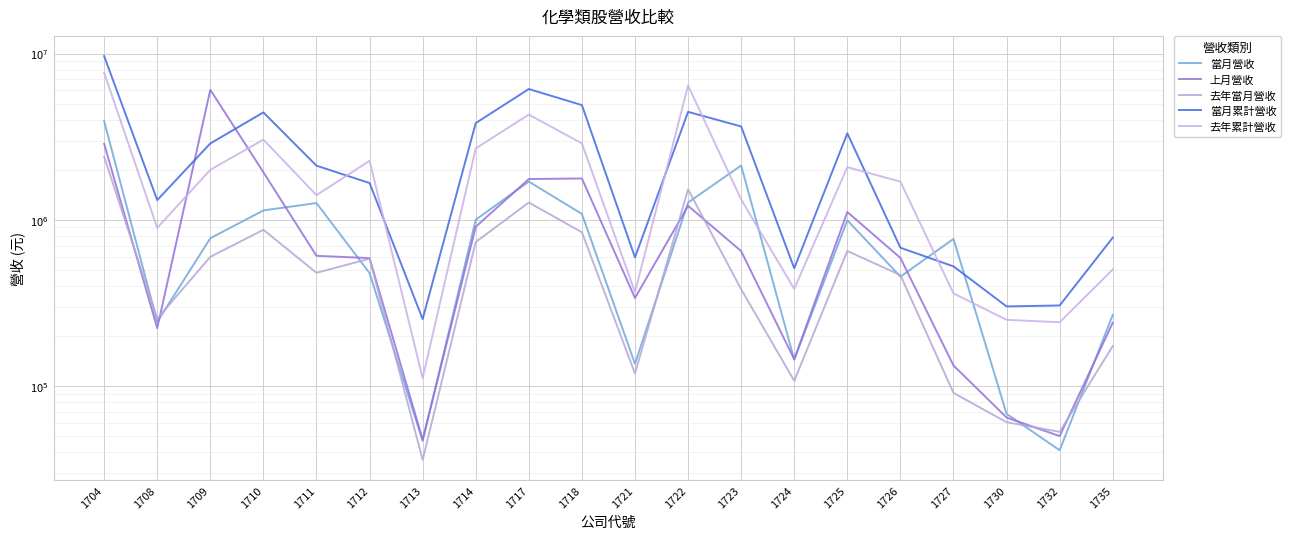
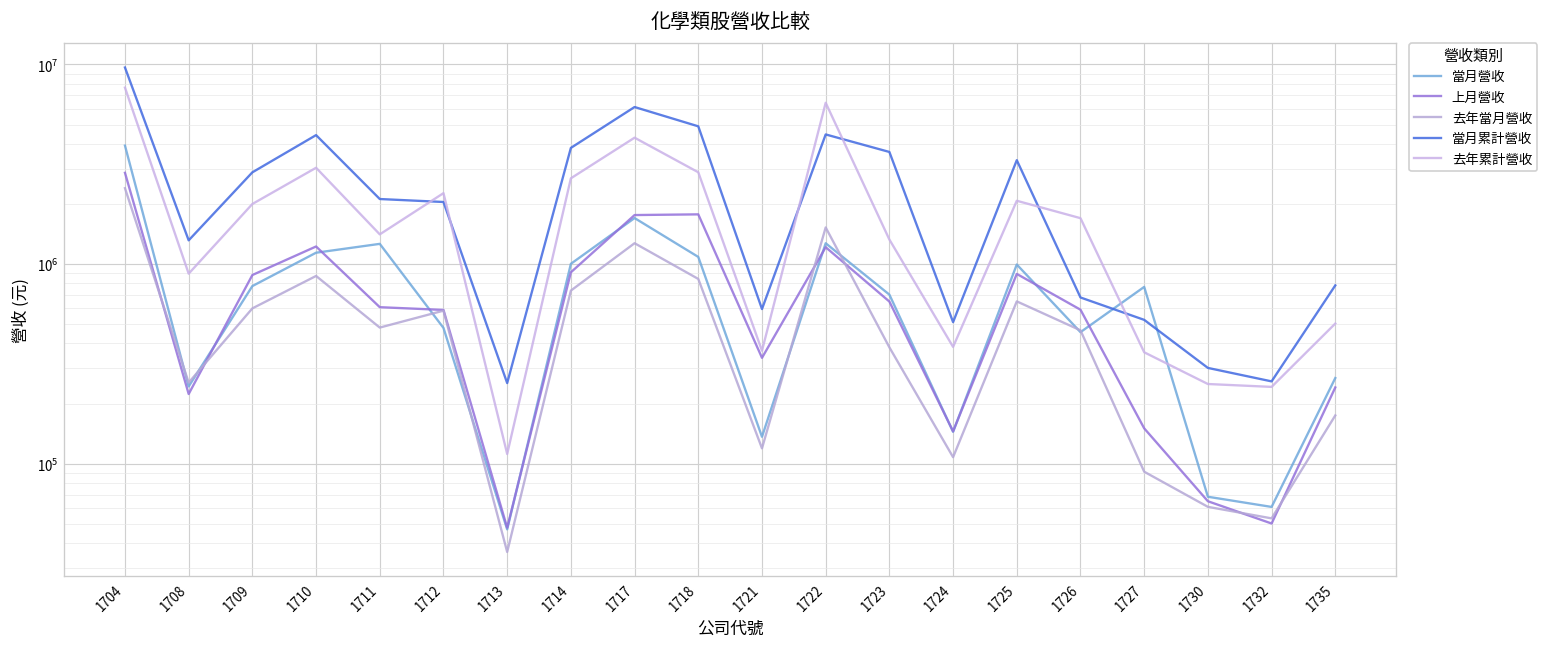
上月營收, 1709: 6100000 -> 900000
上月營收, 1710: 1900000 -> 1200000
當月累計營收, 1712: 1700000 -> 2000000
當月營收, 1723: 2100000 -> 700000
上月營收, 1725: 1100000 -> 900000
上月營收, 1727: 130000 -> 150000
當月營收, 1732: 41000 -> 61000
當月累計營收, 1732: 310000 -> 260000
